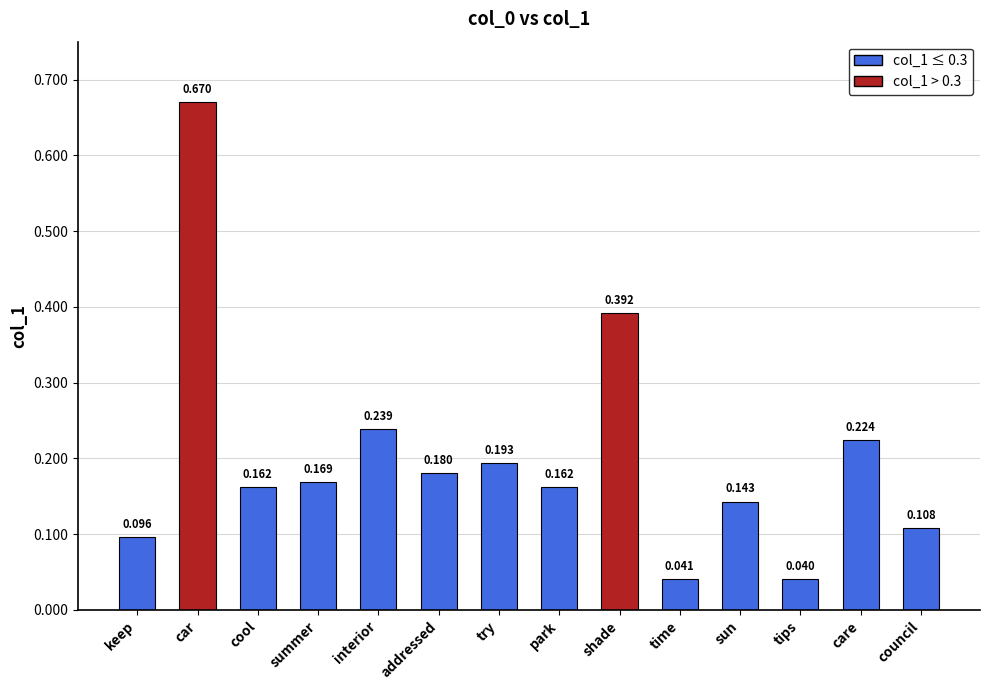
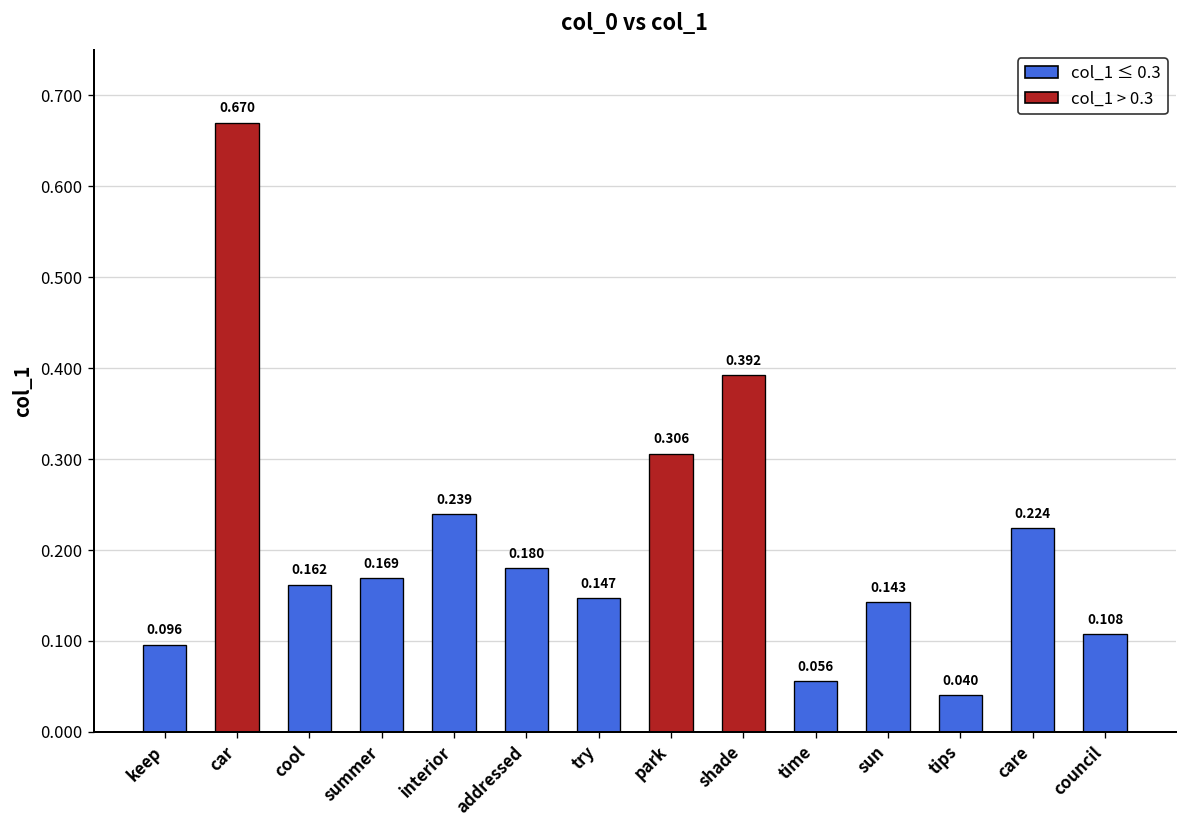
try: 0.193 -> 0.147
park: 0.162 -> 0.306
time: 0.041 -> 0.056
